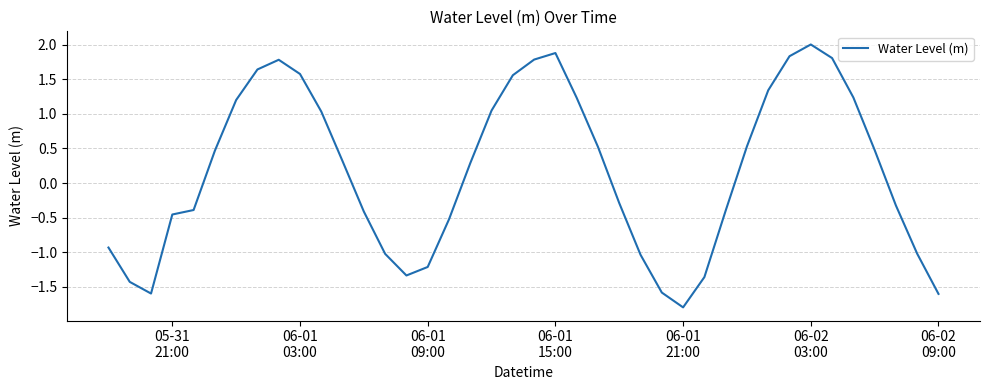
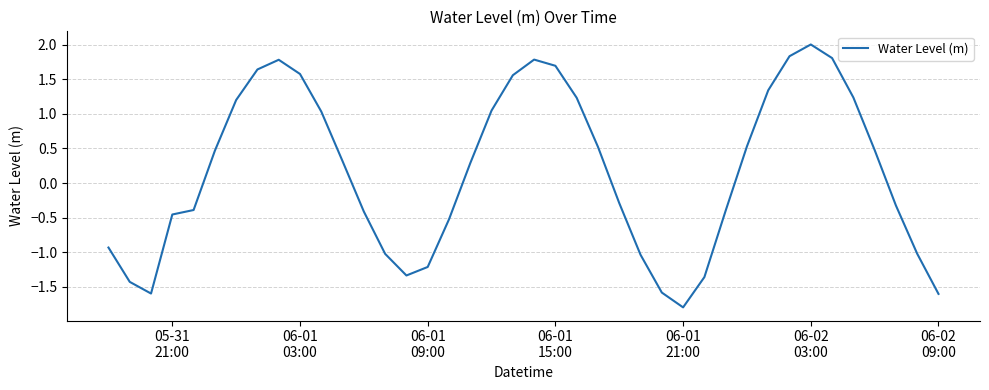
06-01 15:00: 1.9 -> 1.7
